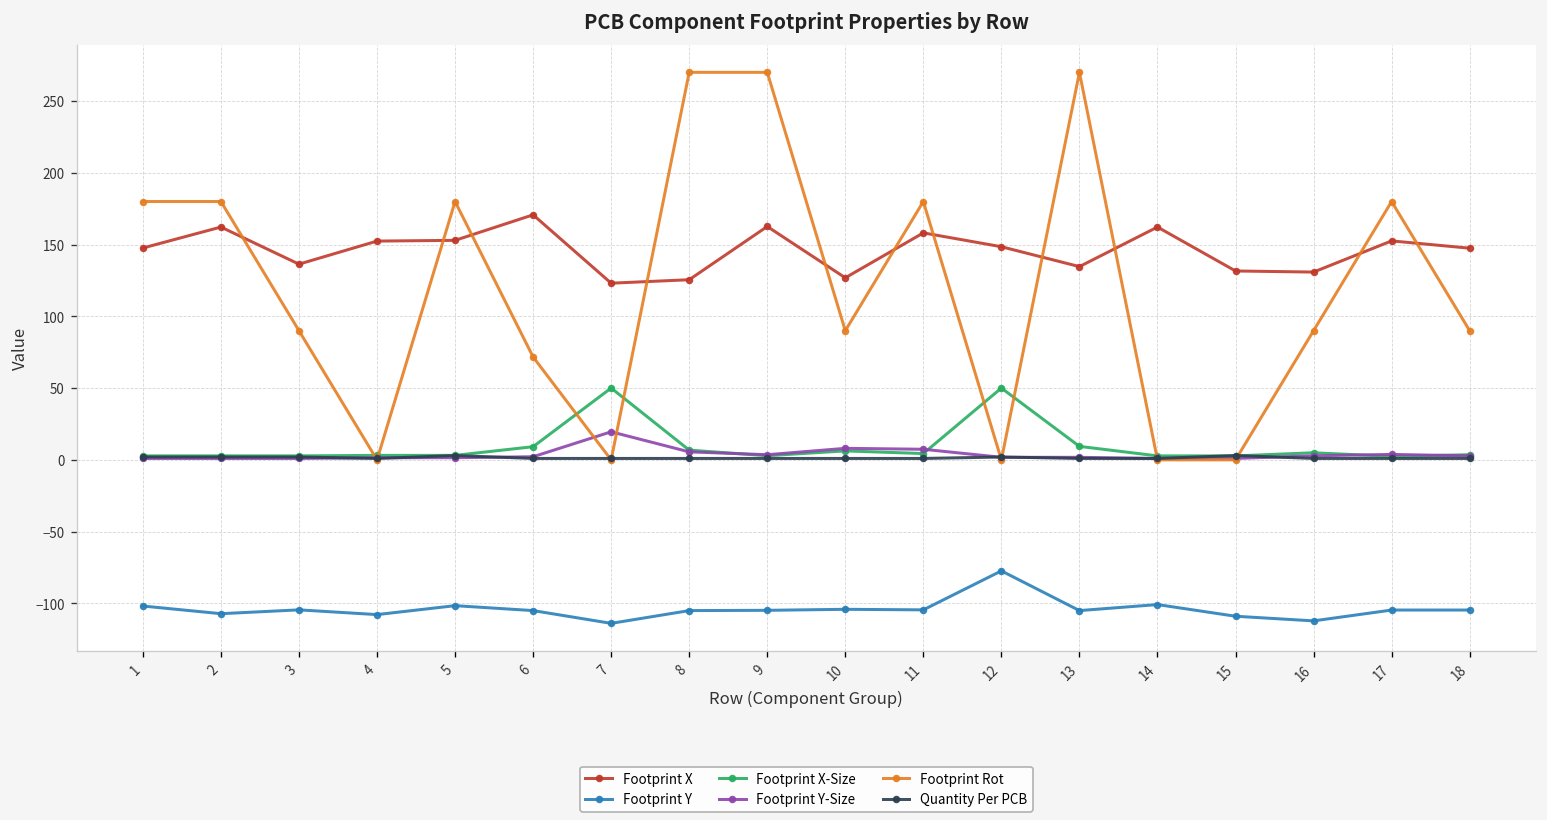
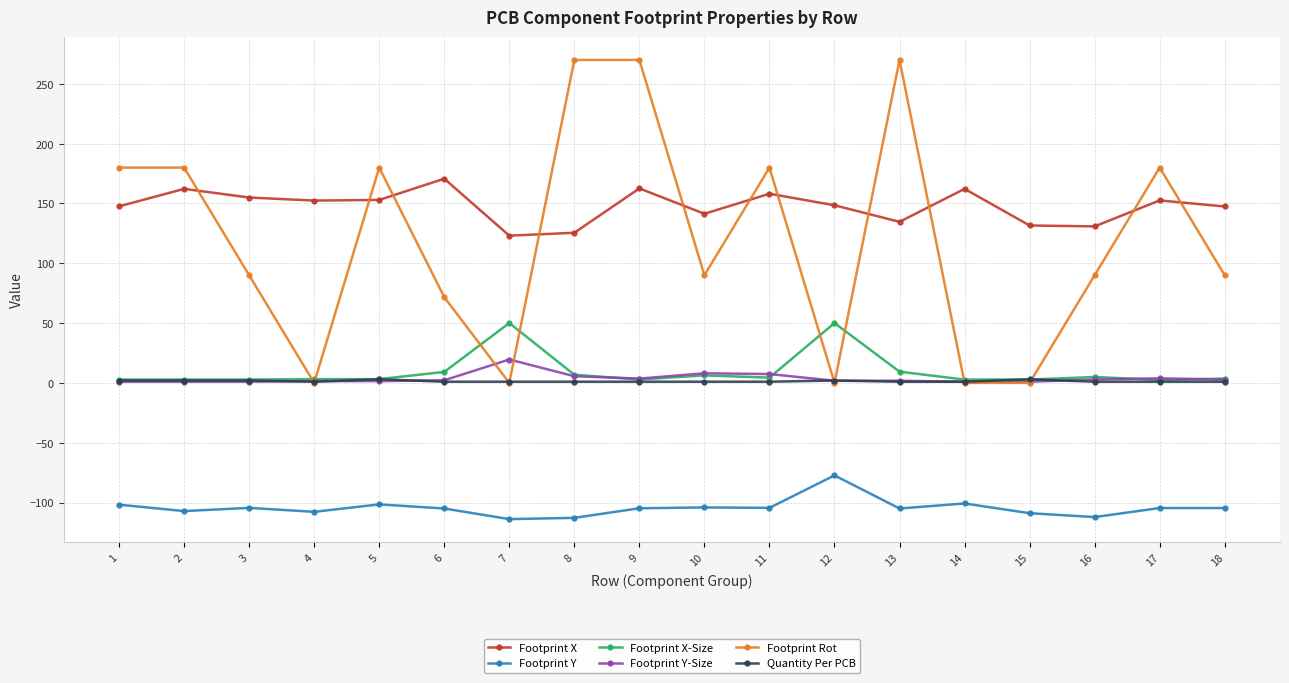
Footprint X, 3: 136 -> 155
Footprint Y, 8: -105 -> -113
Footprint X, 10: 127 -> 141
